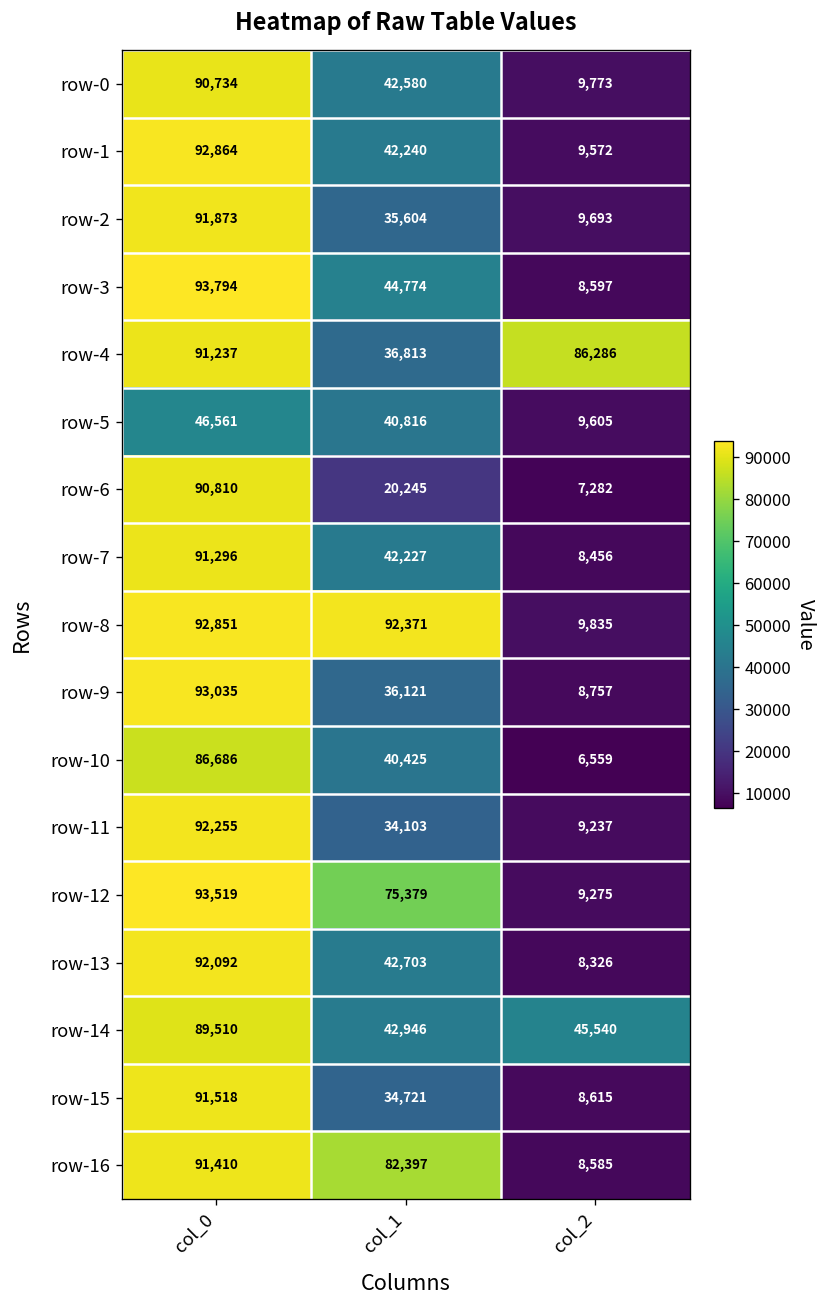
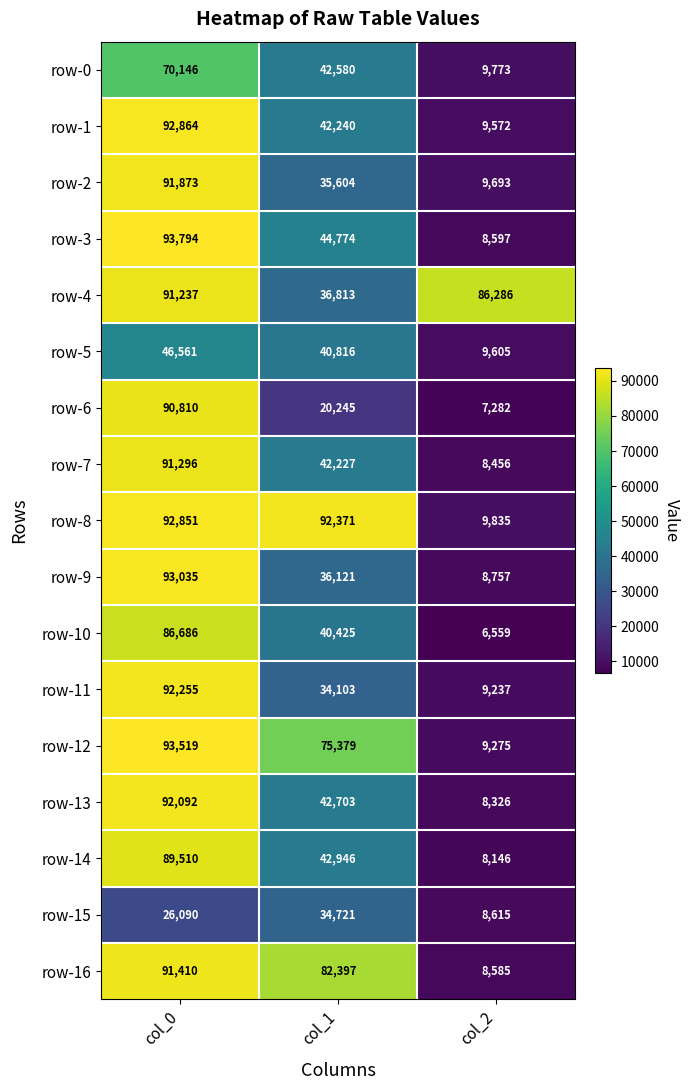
row-0, col_0: 90,734 -> 70,146
row-14, col_2: 45,540 -> 8,146
row-15, col_0: 91,518 -> 26,090
